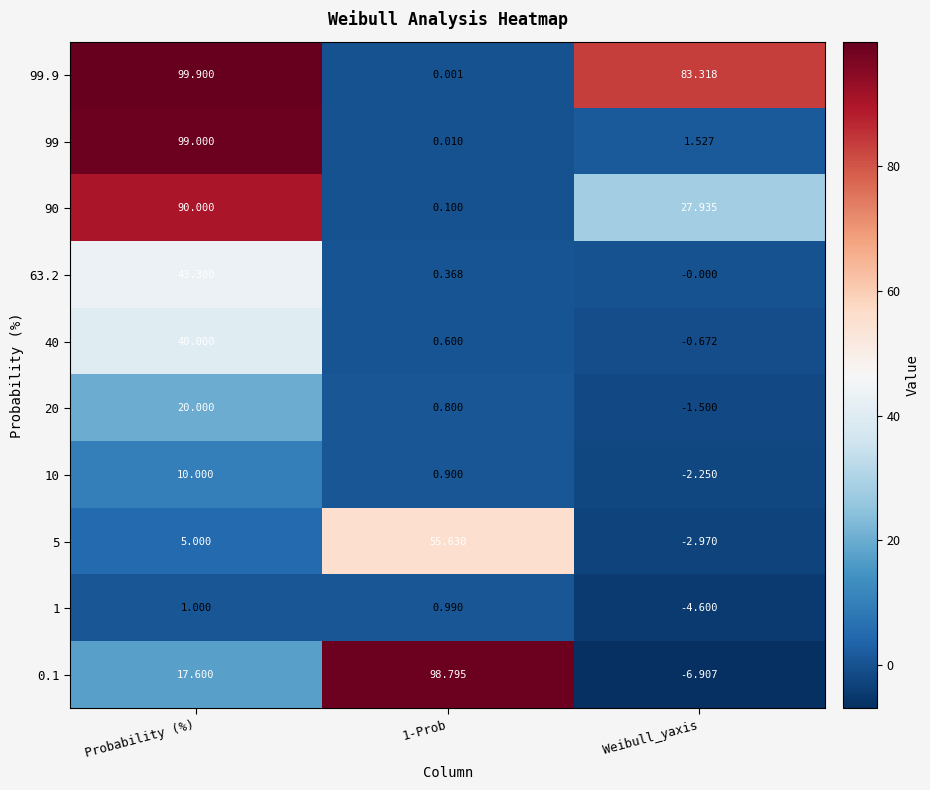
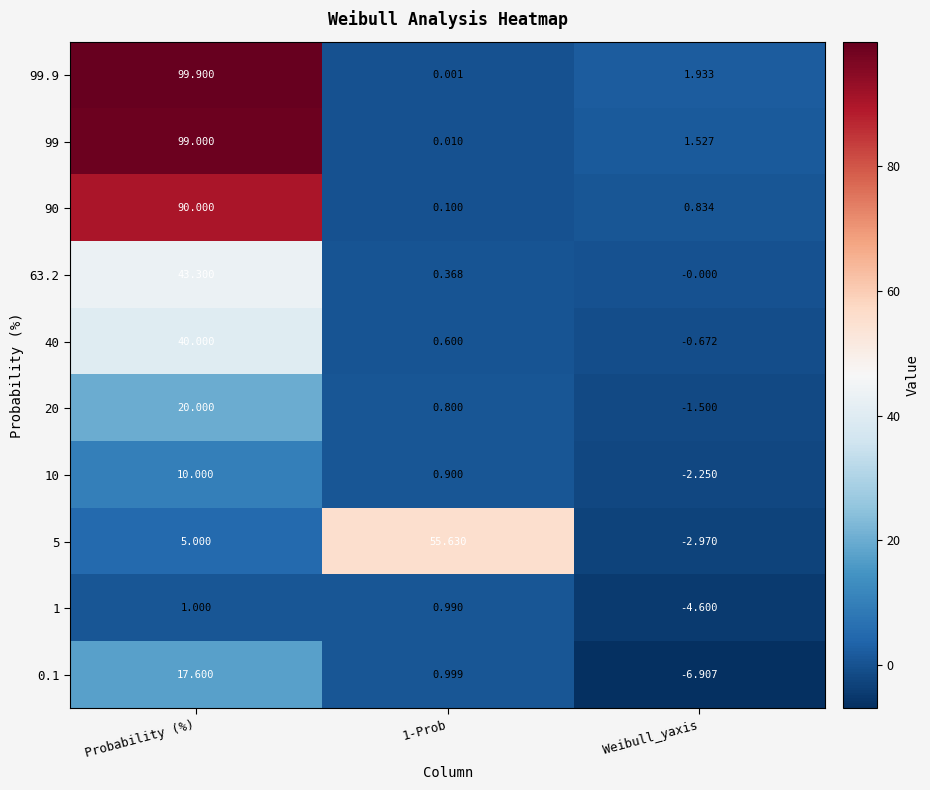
99.9, Weibull_yaxis: 83.318 -> 1.933
90, Weibull_yaxis: 27.935 -> 0.834
0.1, 1-Prob: 98.795 -> 0.999
